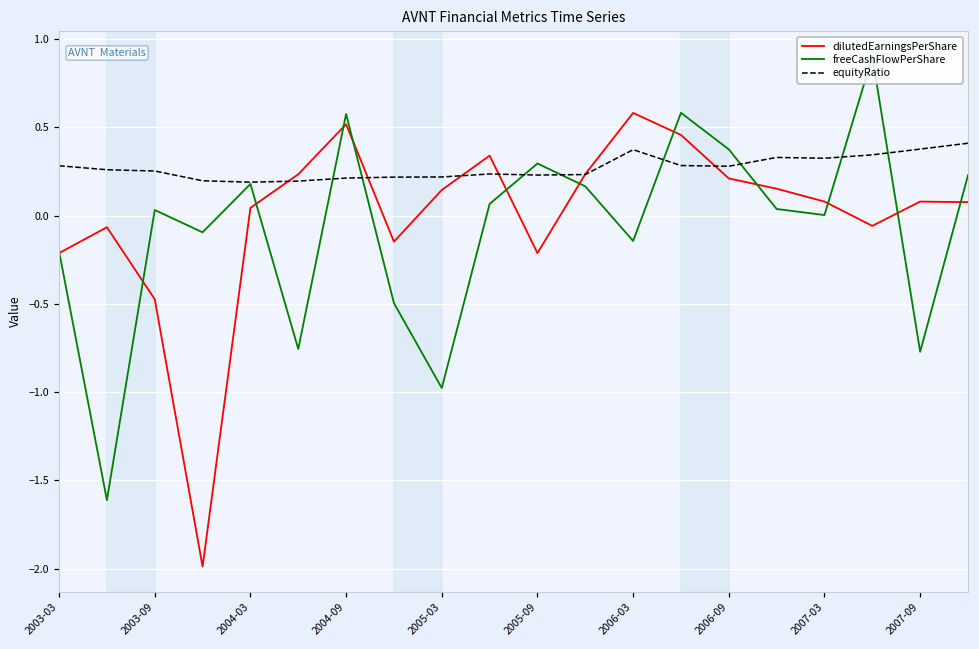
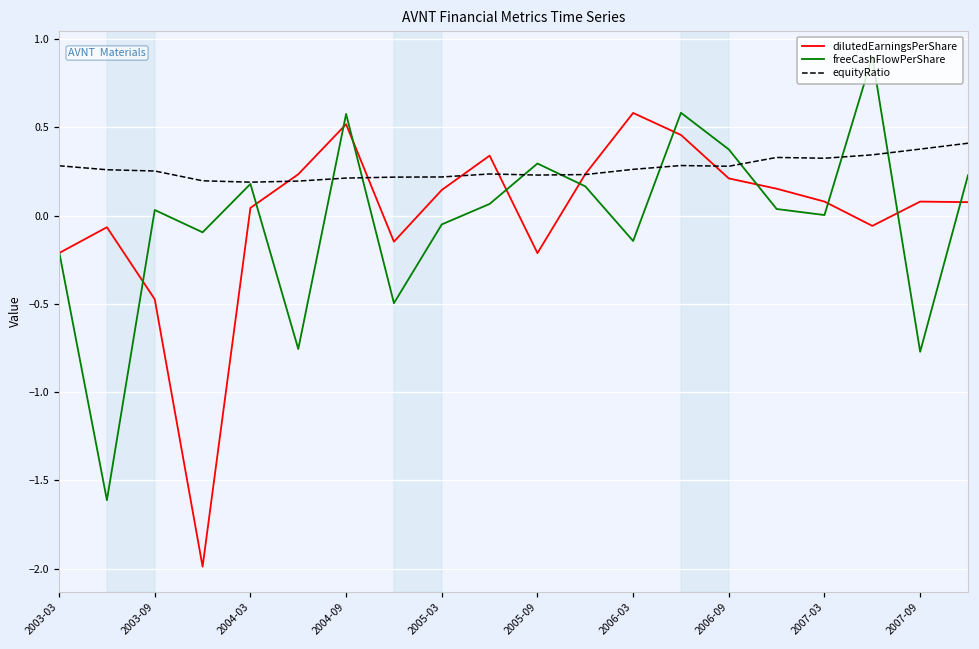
freeCashFlowPerShare, 2005-03: -0.98 -> -0.05
equityRatio, 2006-03: 0.37 -> 0.26
